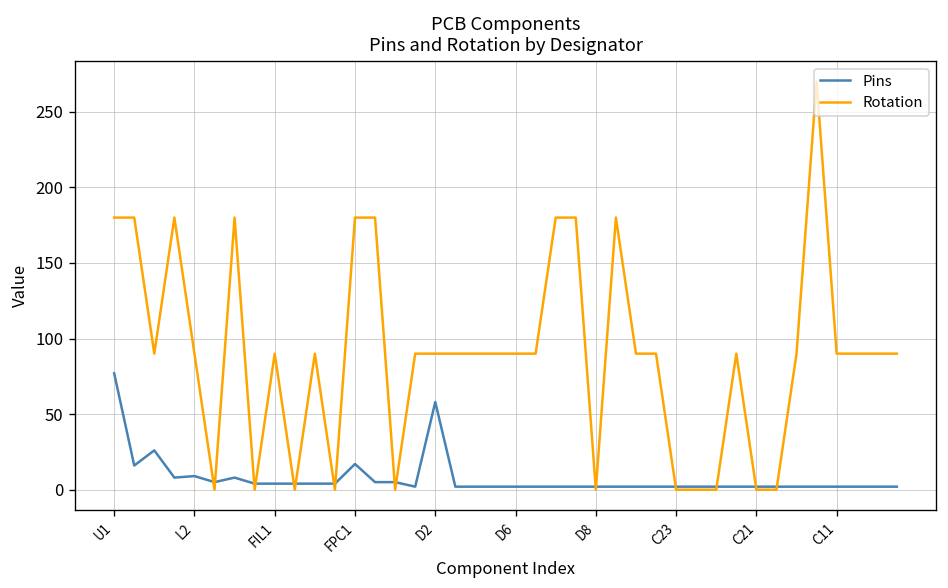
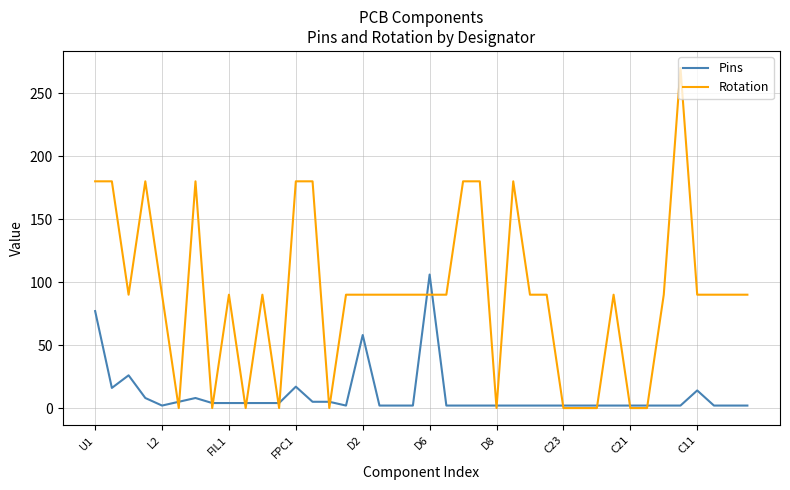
Pins, L2: 9 -> 2
Pins, D6: 2 -> 106
Pins, C11: 2 -> 14
